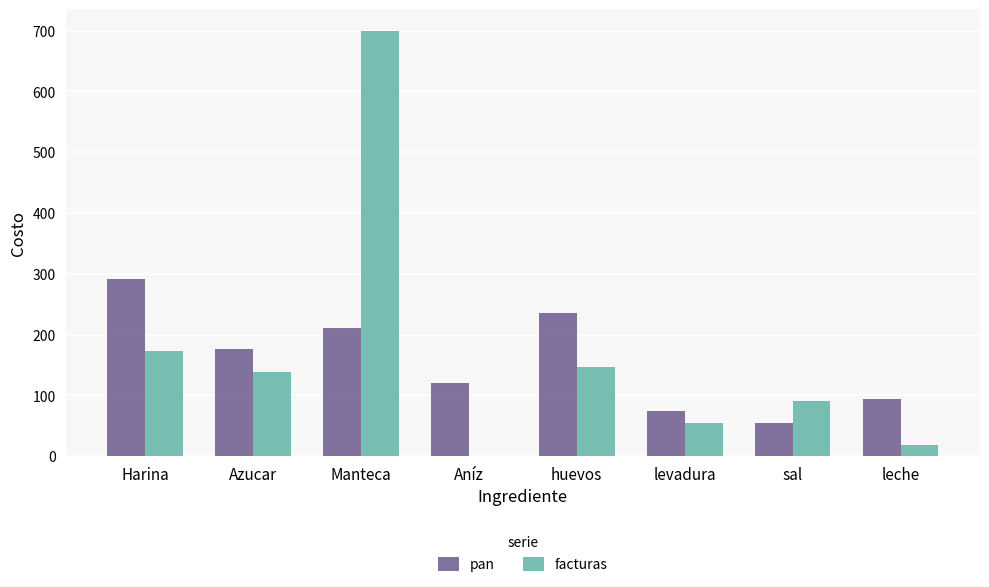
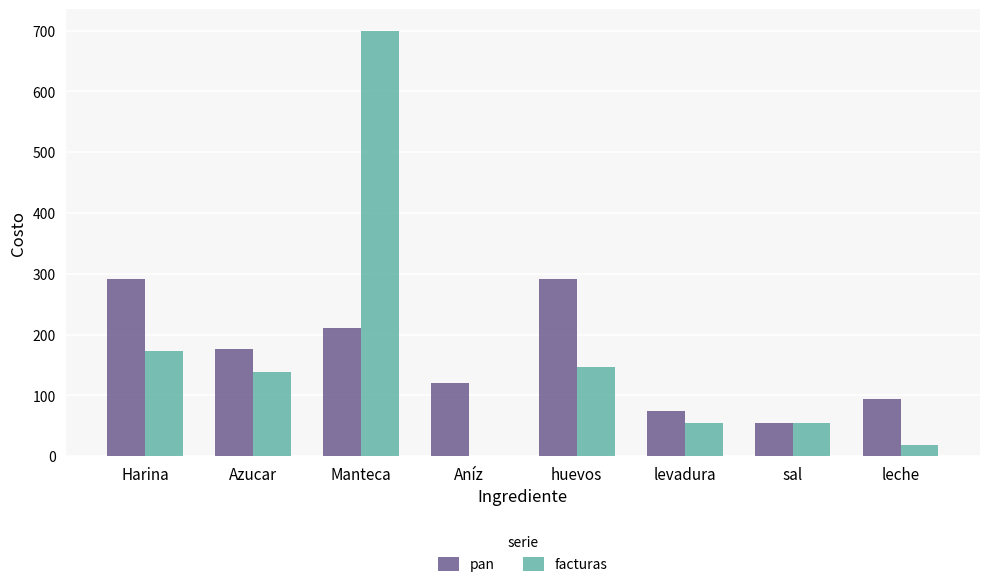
pan, huevos: 240 -> 290
facturas, sal: 90 -> 50
